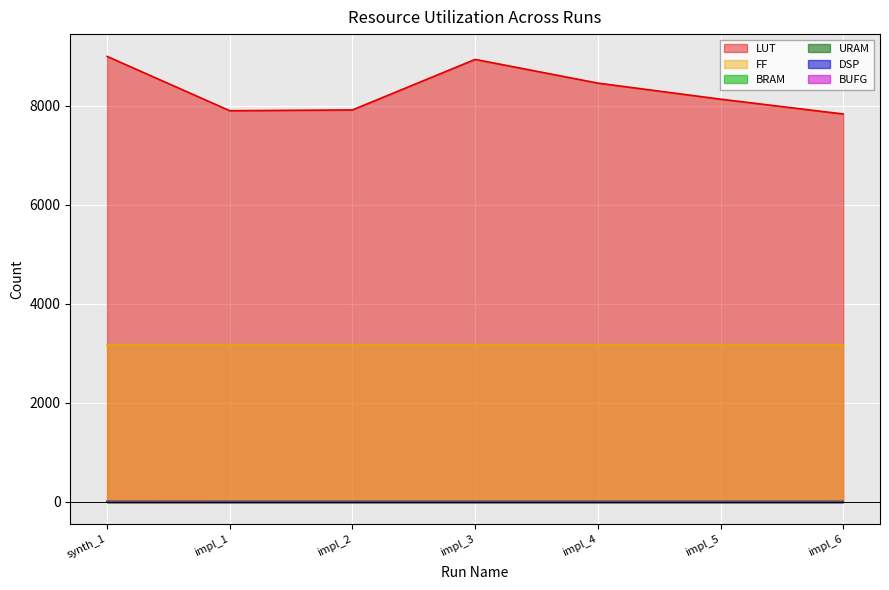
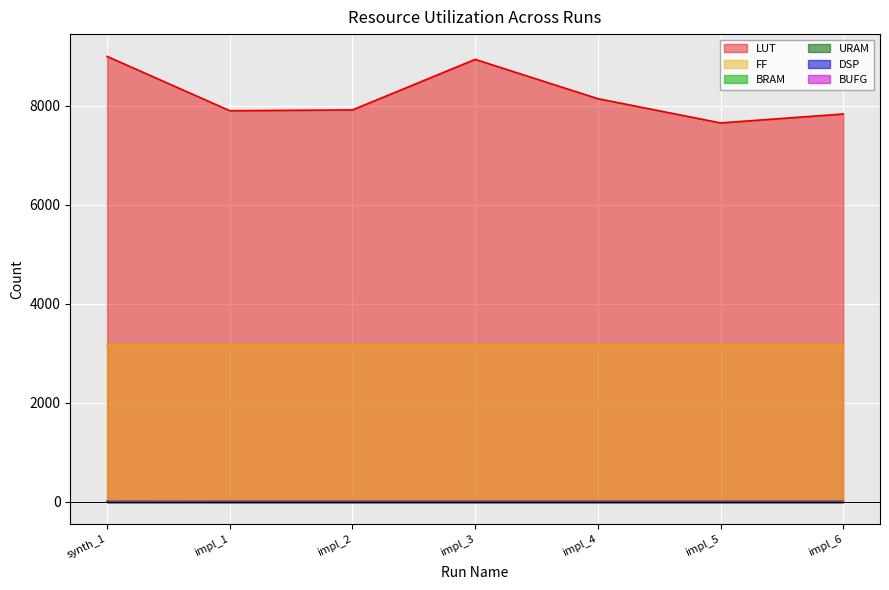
LUT, impl_4: 8500 -> 8100
LUT, impl_5: 8100 -> 7600
